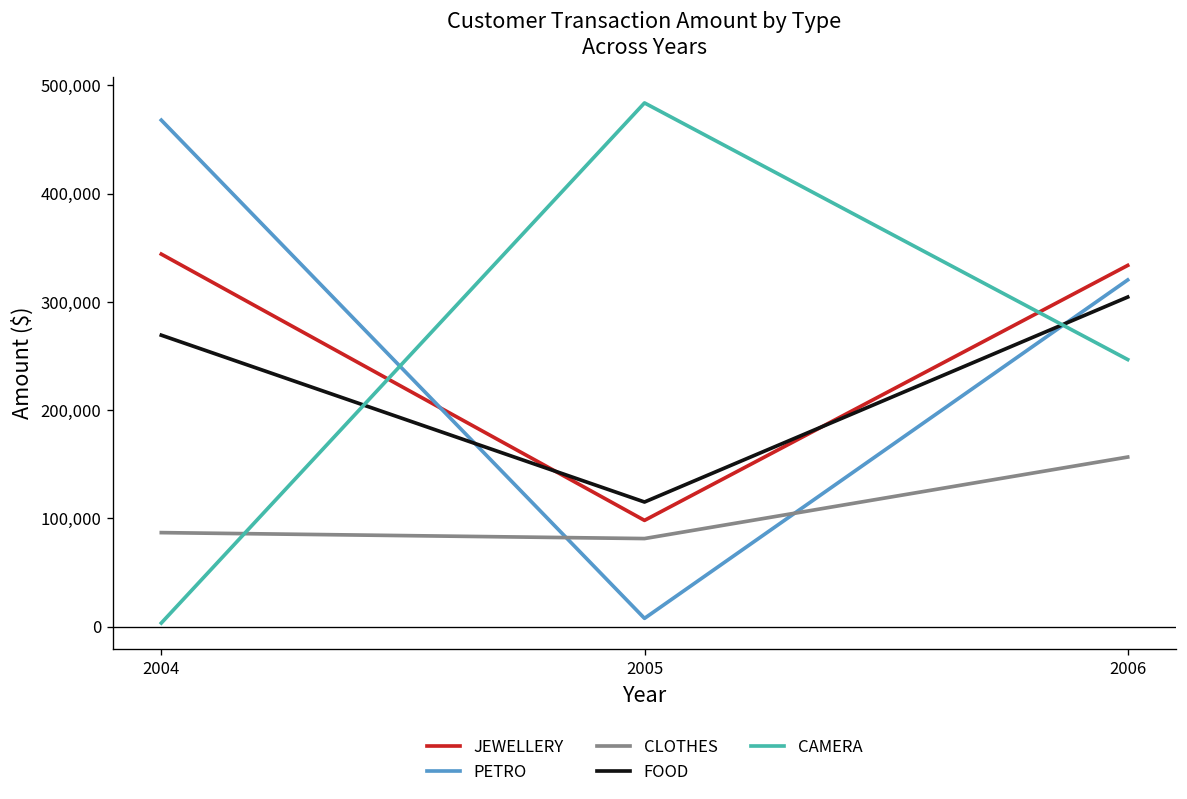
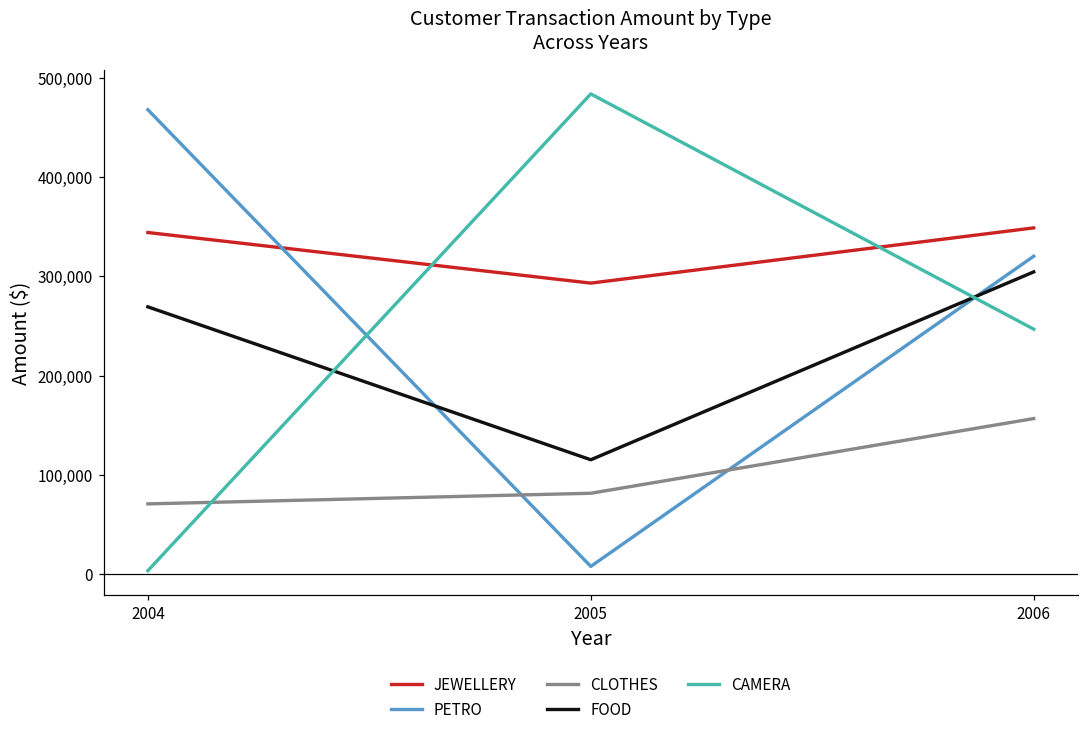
CLOTHES, 2004: 90,000 -> 70,000
JEWELLERY, 2005: 100,000 -> 290,000
JEWELLERY, 2006: 330,000 -> 350,000
